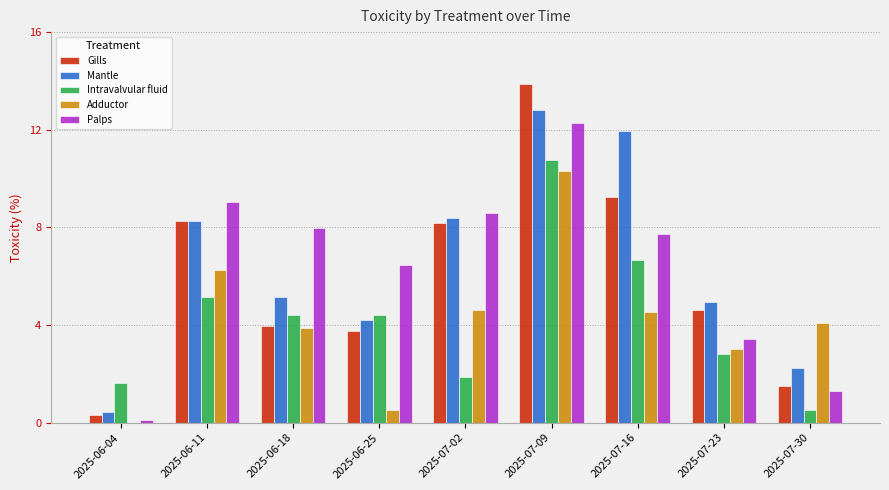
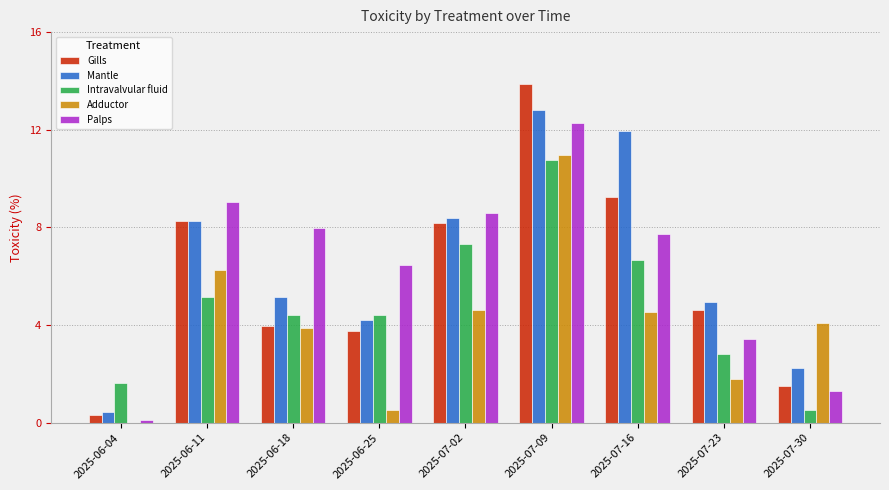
Intravalvular fluid, 2025-07-02: 1.9 -> 7.3
Adductor, 2025-07-09: 10.3 -> 11.0
Adductor, 2025-07-23: 3.0 -> 1.8
